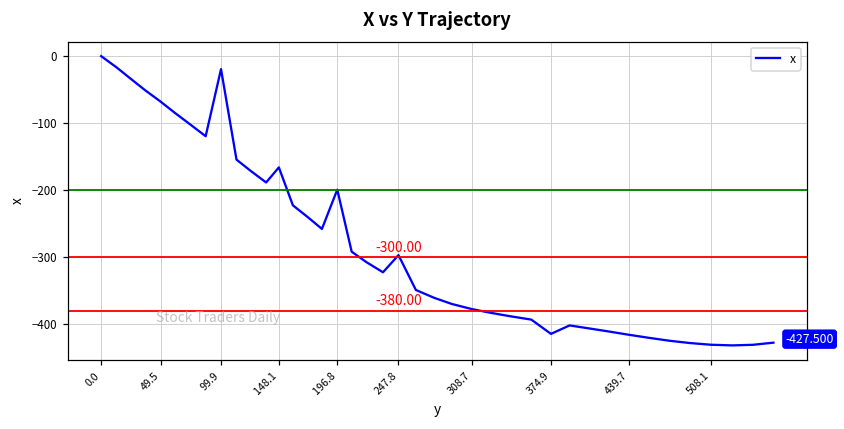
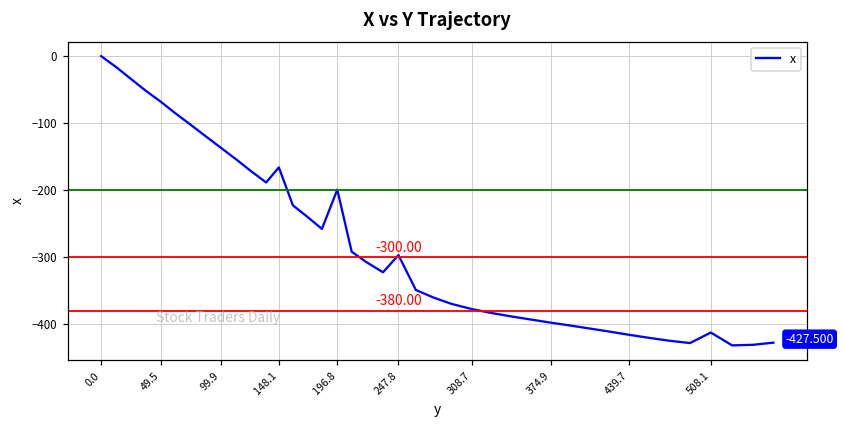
99.9: -20 -> -140
374.9: -410 -> -400
508.1: -430 -> -410
